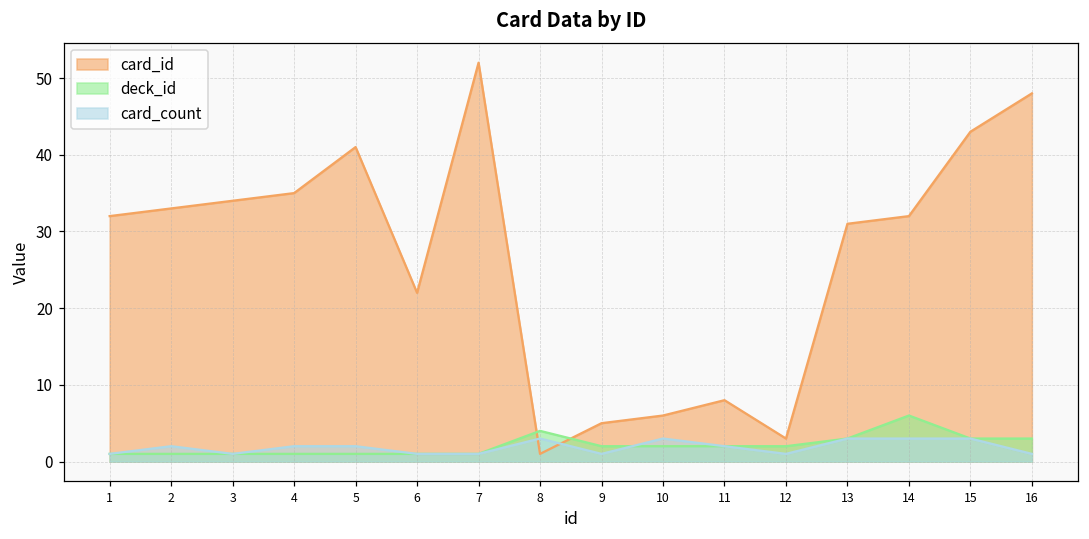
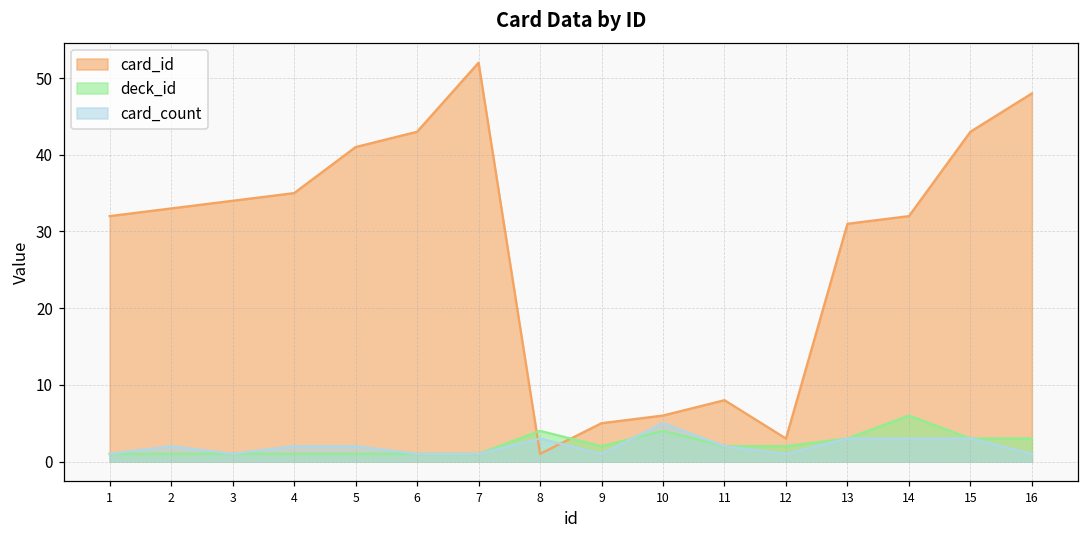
card_id, 6: 22 -> 43
deck_id, 10: 2 -> 4
card_count, 10: 3 -> 5
